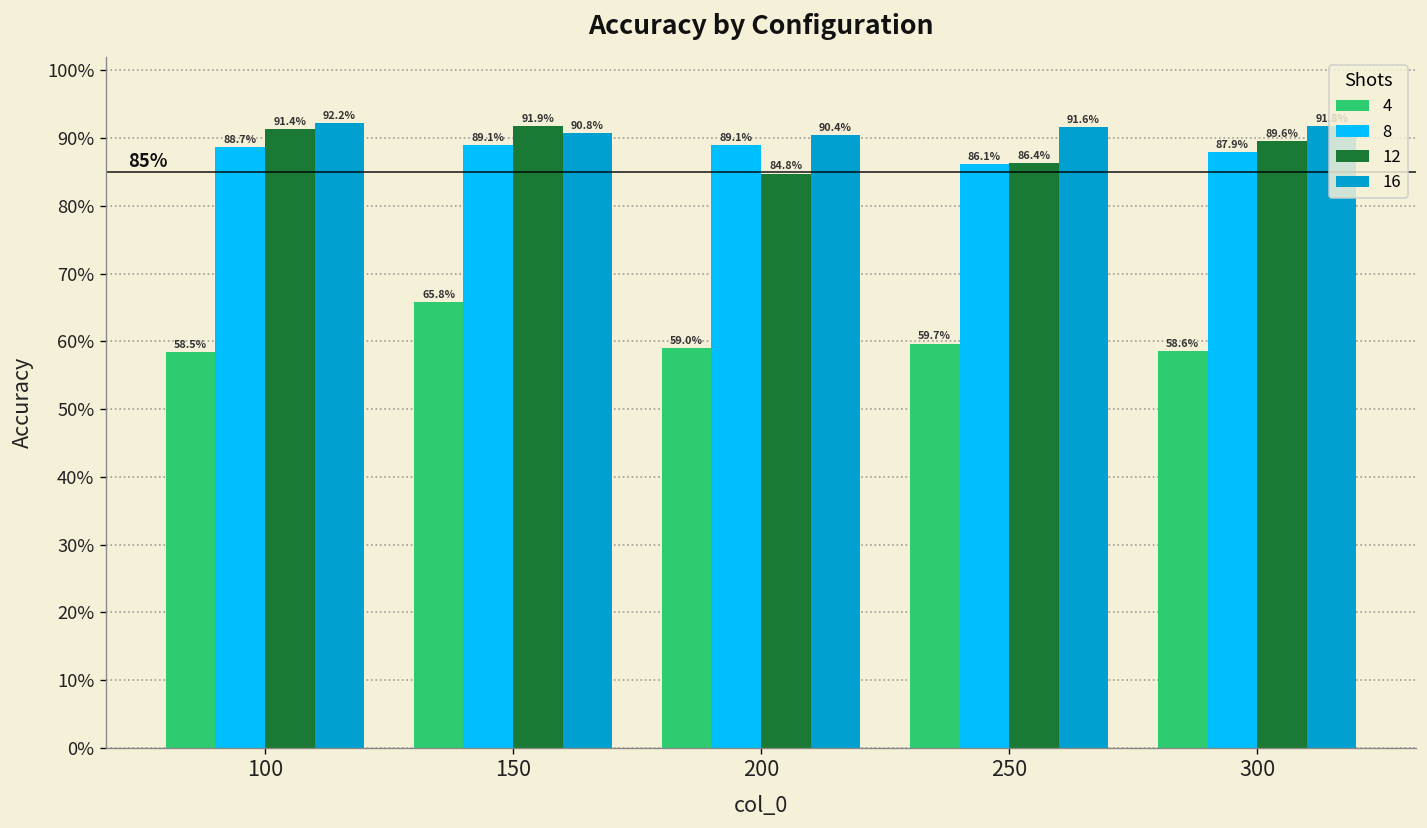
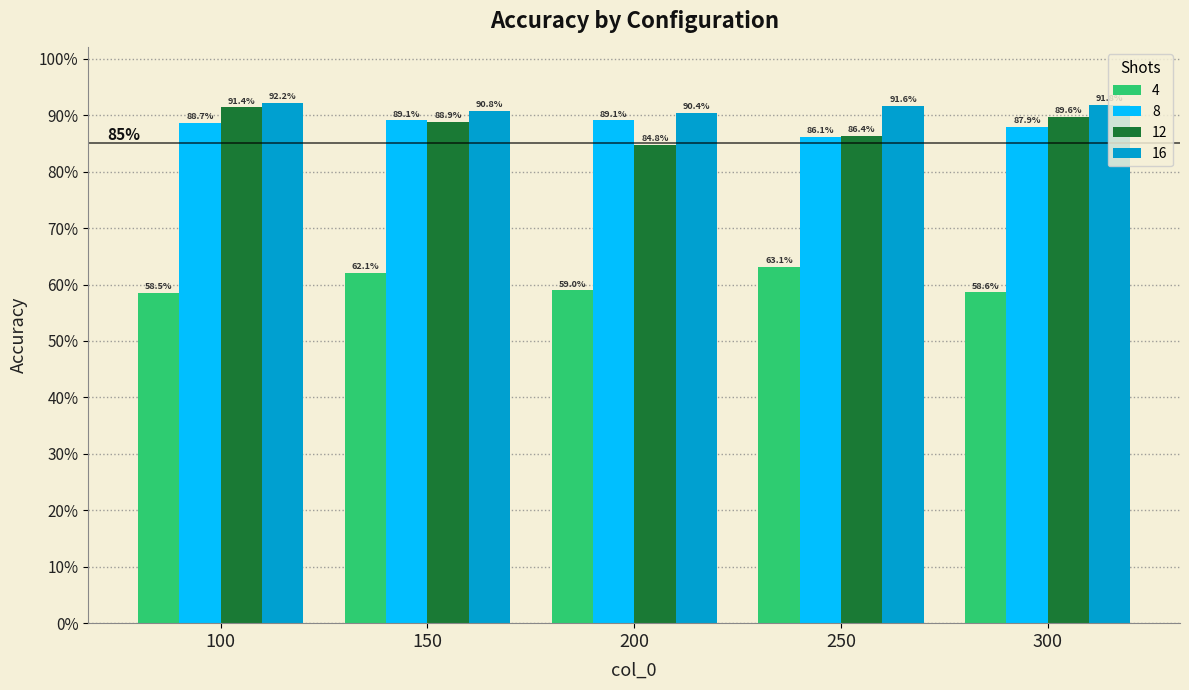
4, 150: 65.8% -> 62.1%
12, 150: 91.9% -> 88.9%
4, 250: 59.7% -> 63.1%
